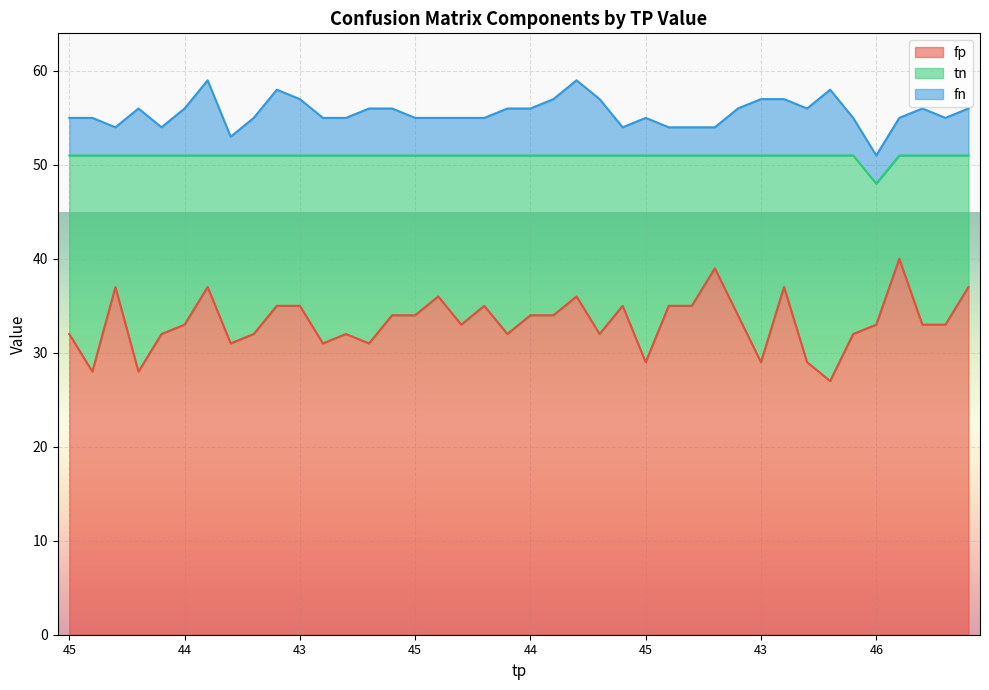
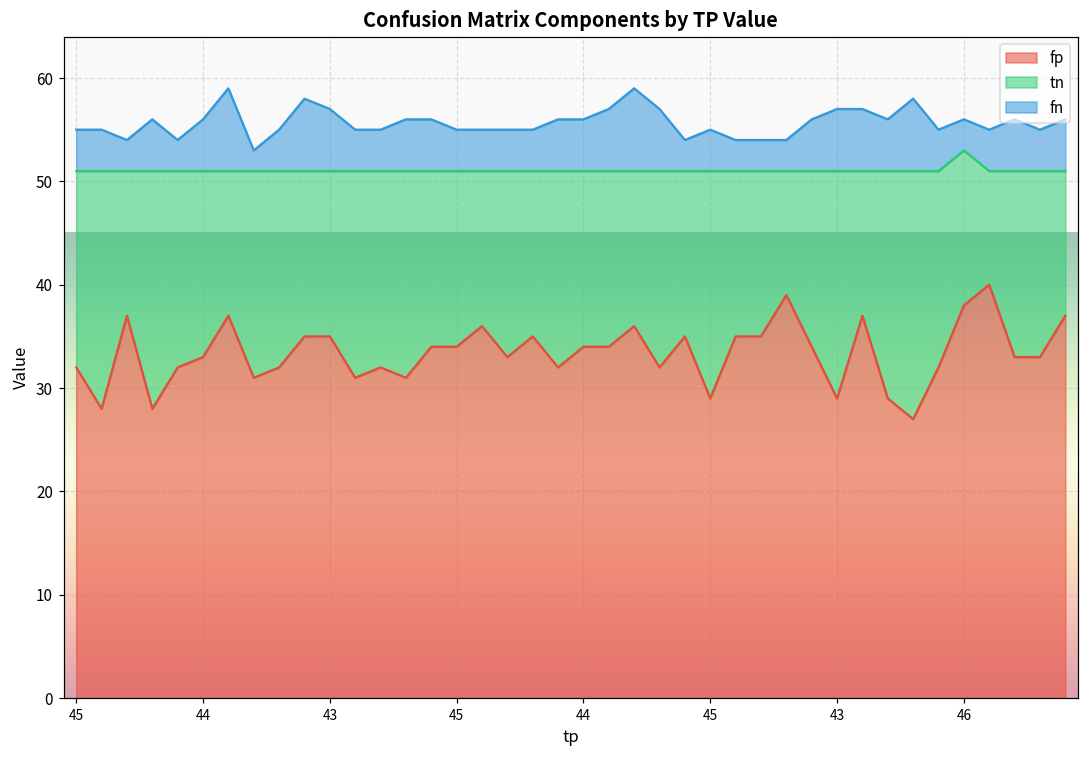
fp, 46: 33 -> 38
